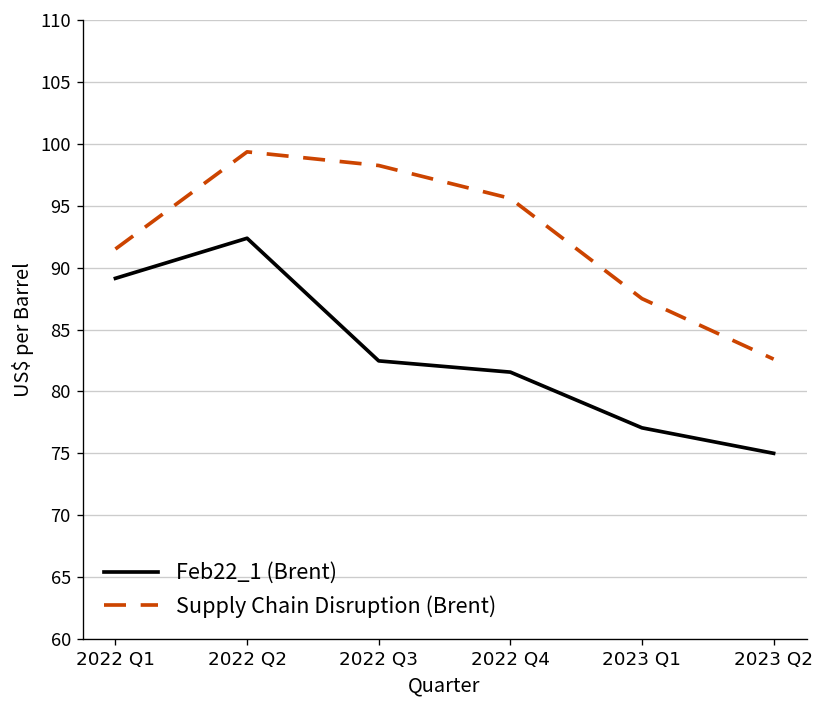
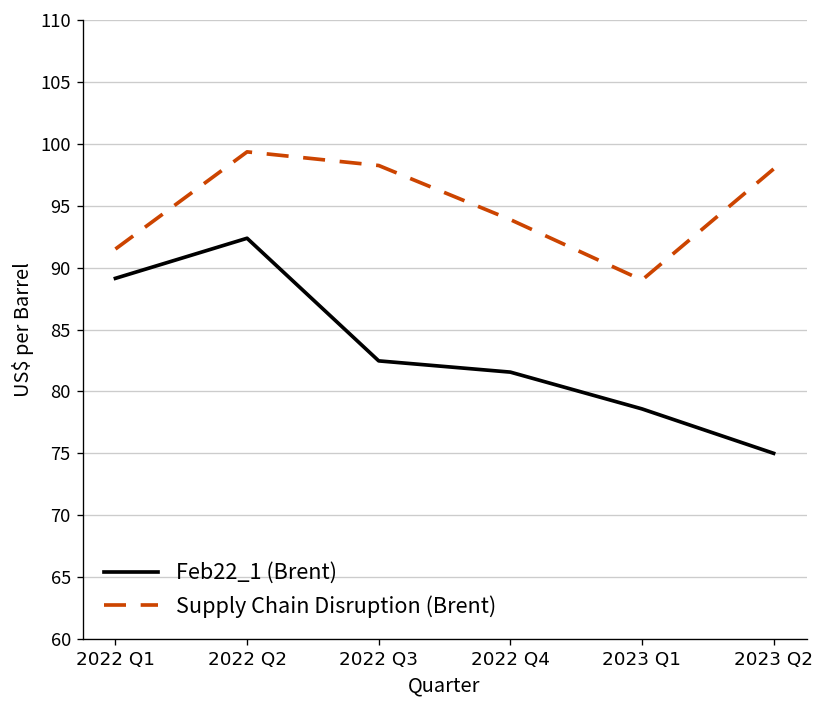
Supply Chain Disruption (Brent), 2022 Q4: 95.6 -> 93.9
Feb22_1 (Brent), 2023 Q1: 77.1 -> 78.6
Supply Chain Disruption (Brent), 2023 Q1: 87.5 -> 89.0
Supply Chain Disruption (Brent), 2023 Q2: 82.6 -> 98.0
